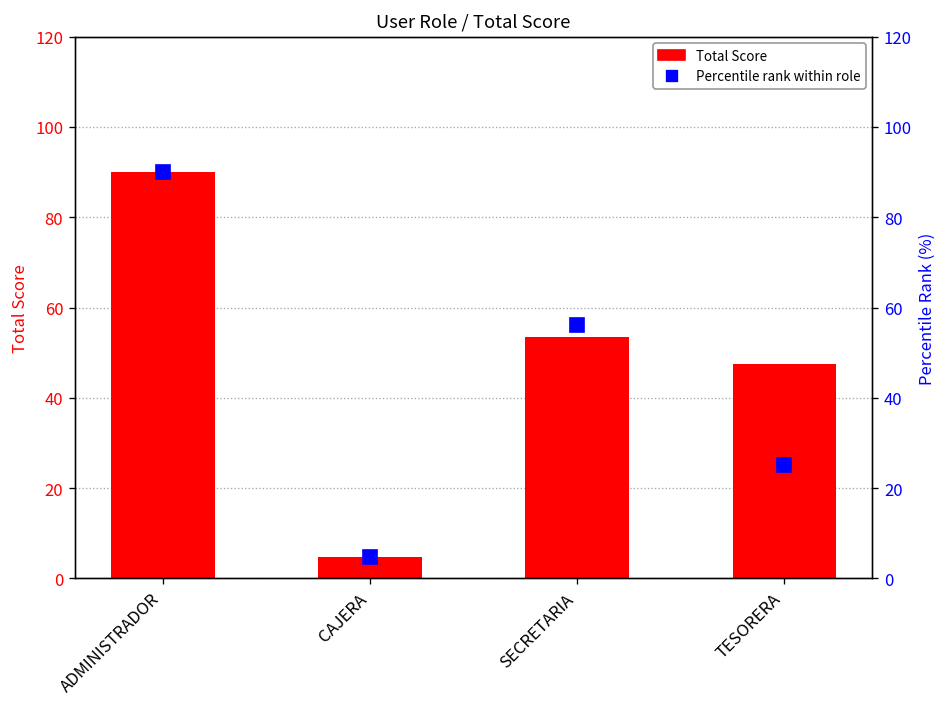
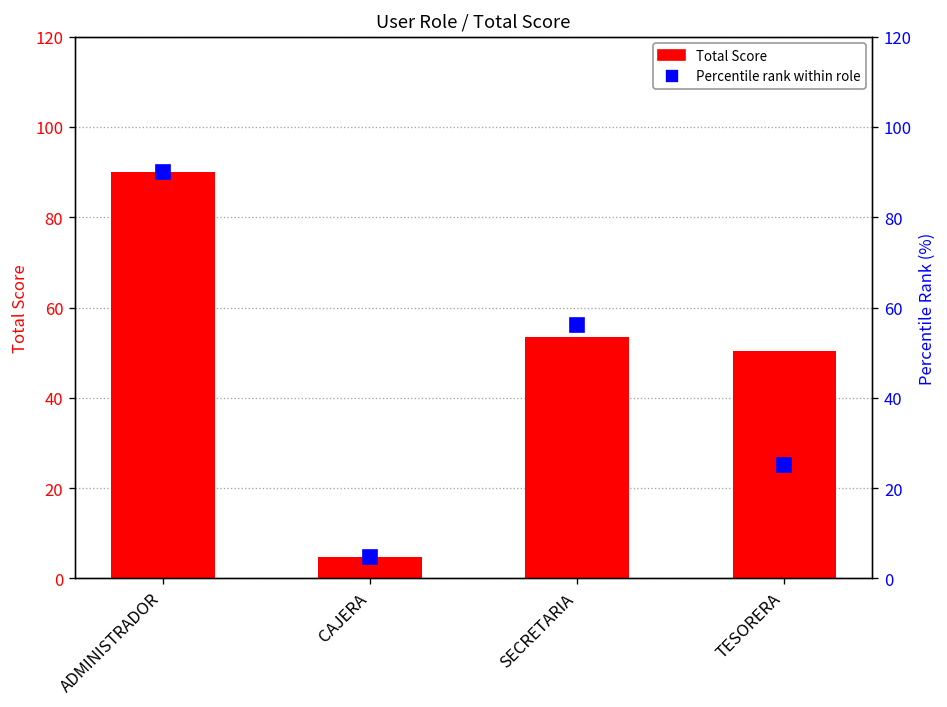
Total Score, TESORERA: 48 -> 50
